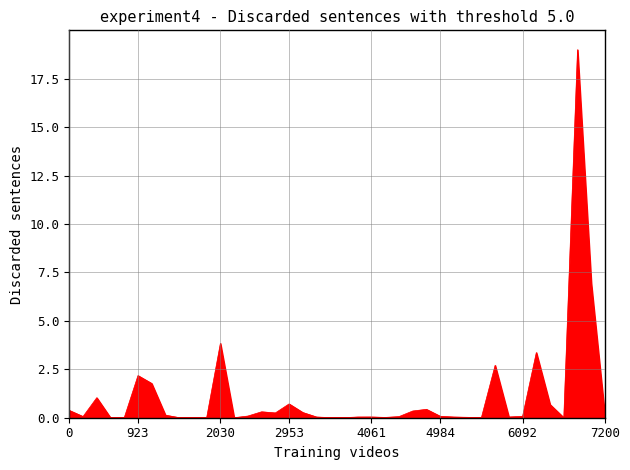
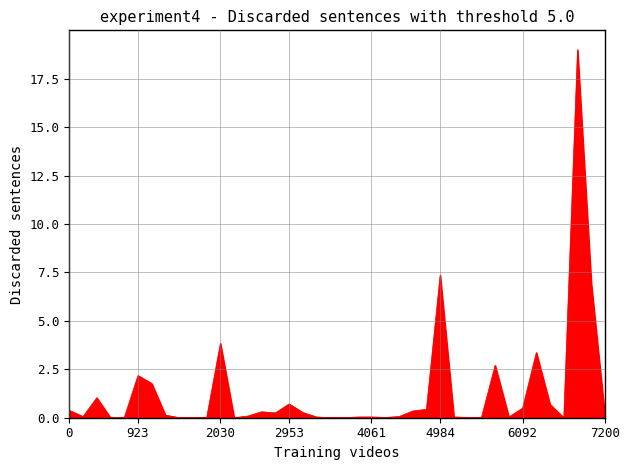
4984: 0.1 -> 7.4
6092: 0.1 -> 0.5
